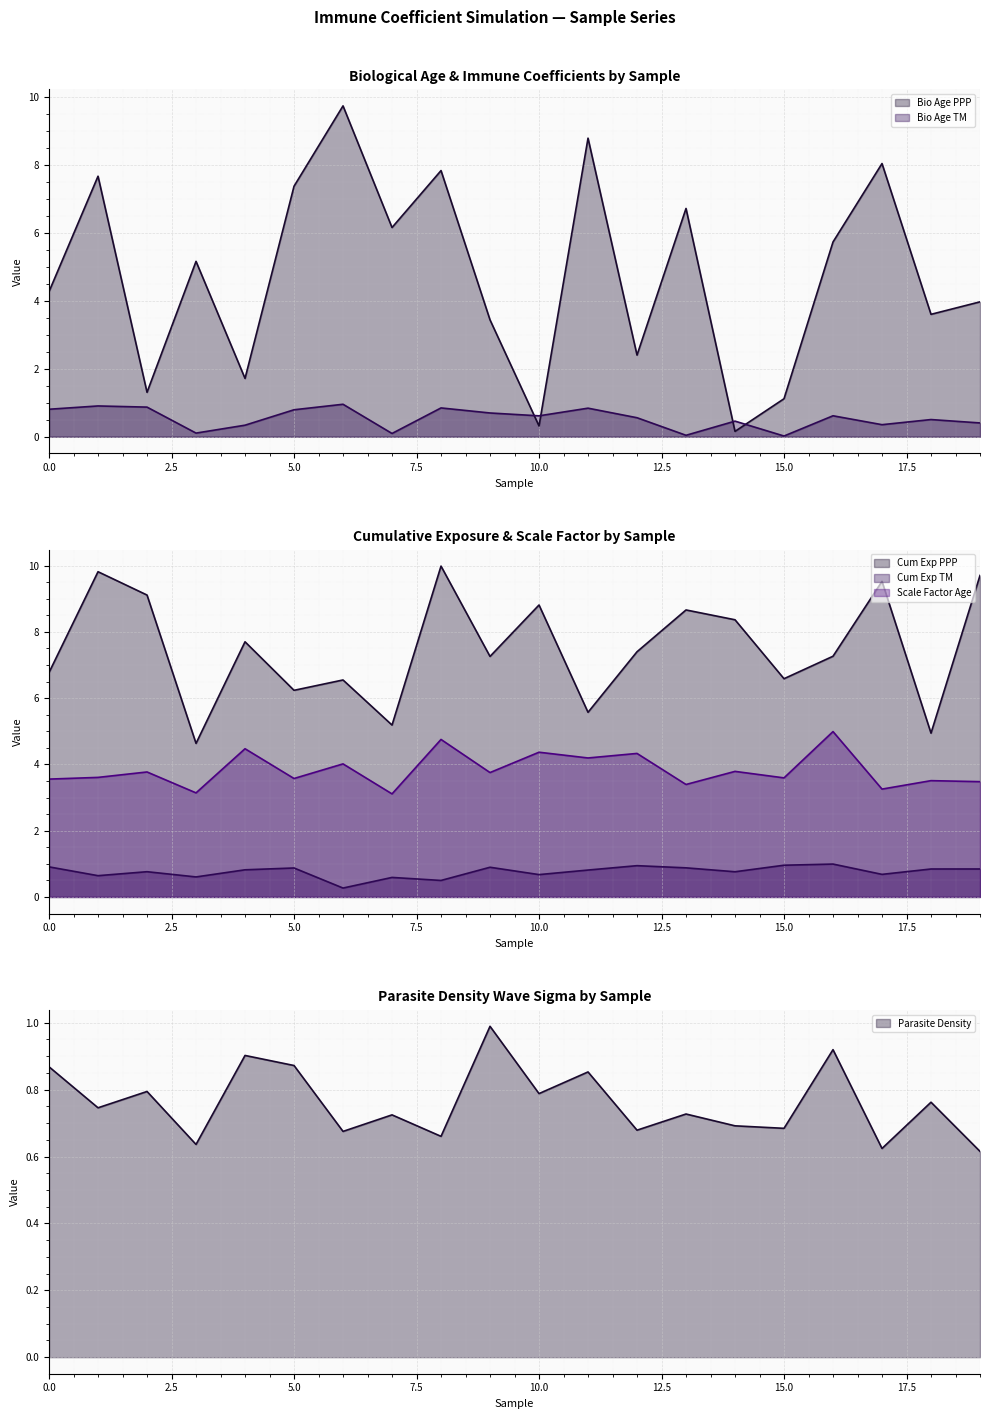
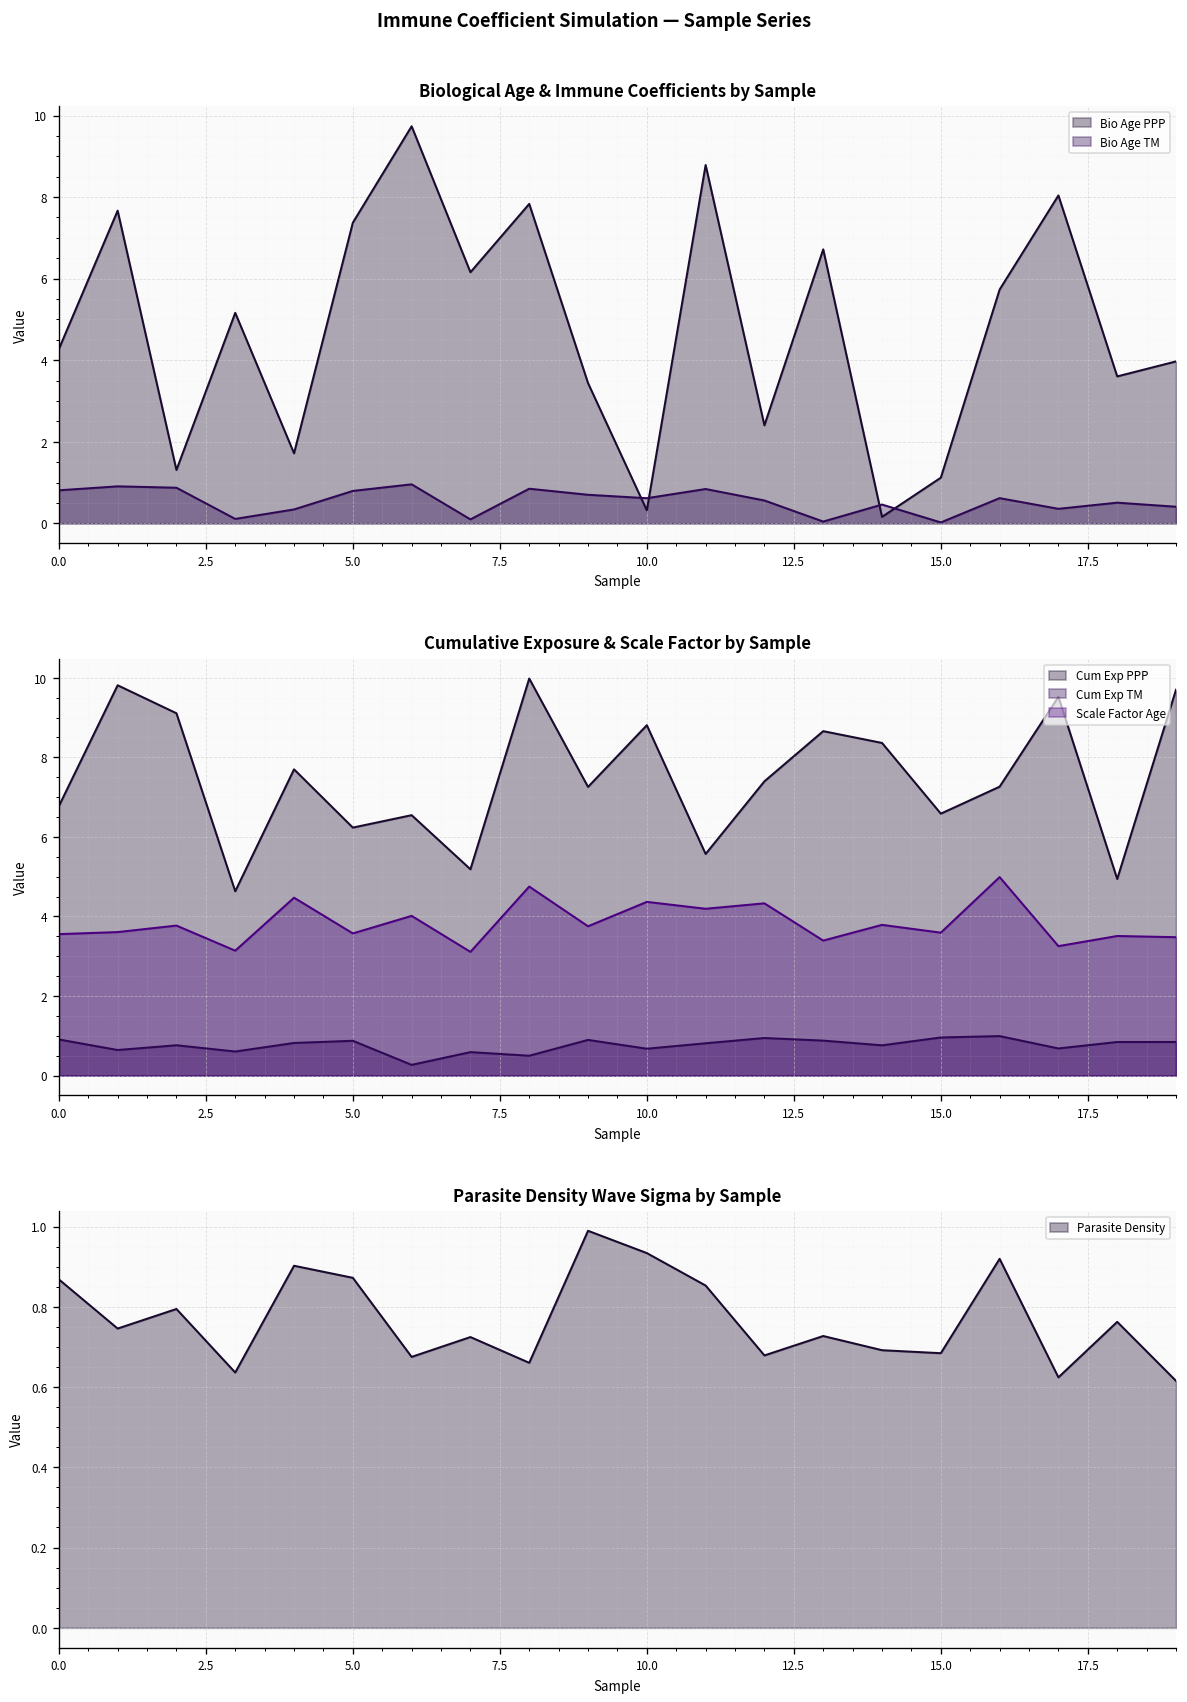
Parasite Density Wave Sigma by Sample, 10.0: 0.79 -> 0.93
